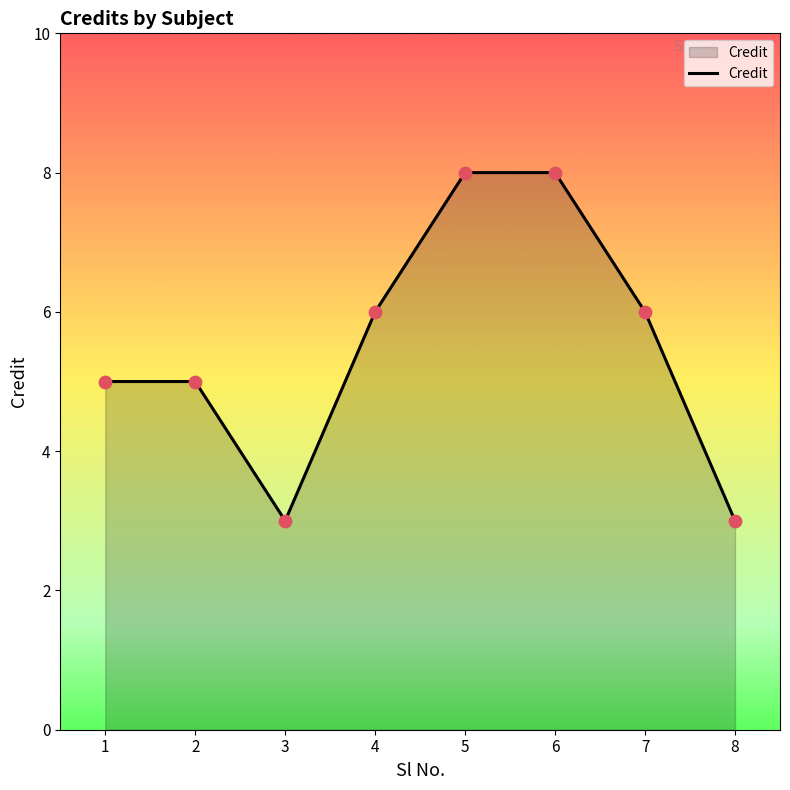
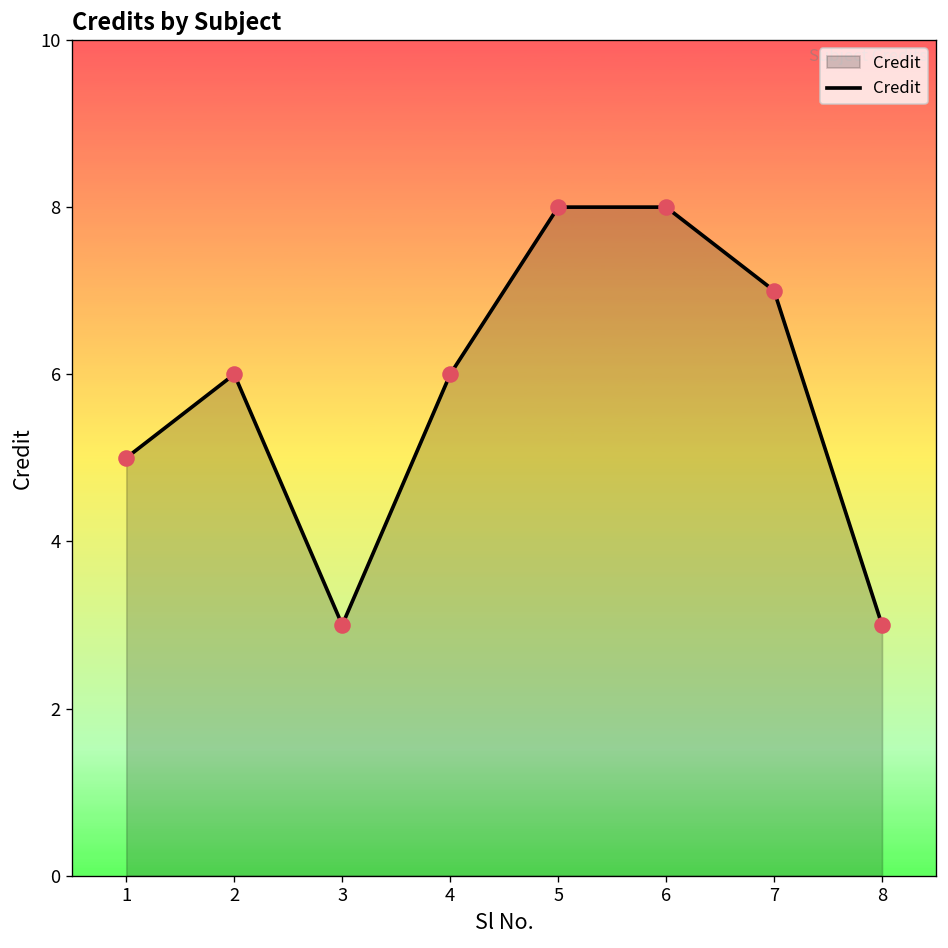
2: 5 -> 6
7: 6 -> 7
